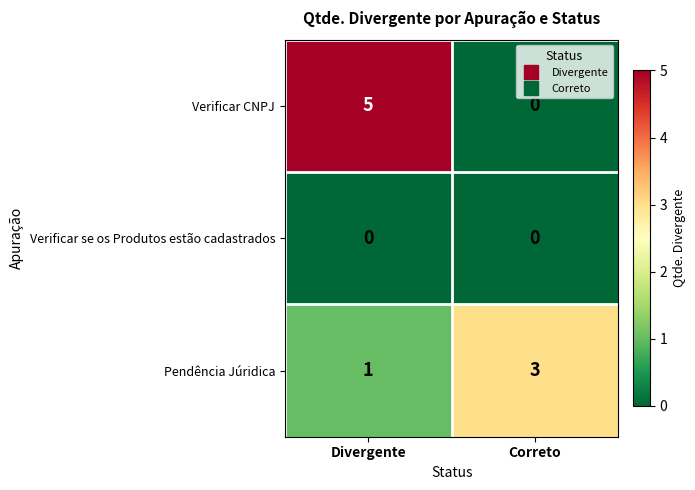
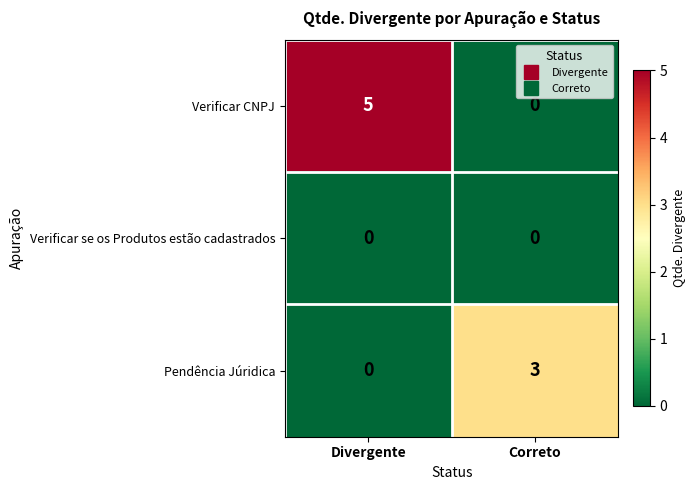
Pendência Júridica, Divergente: 1 -> 0
